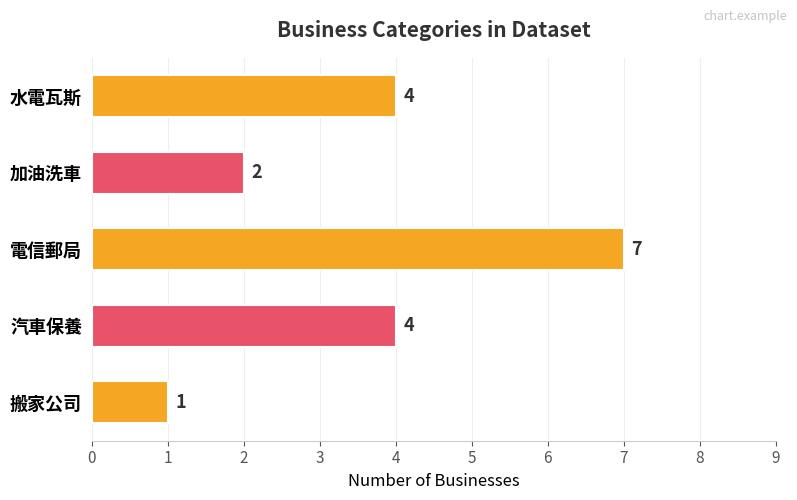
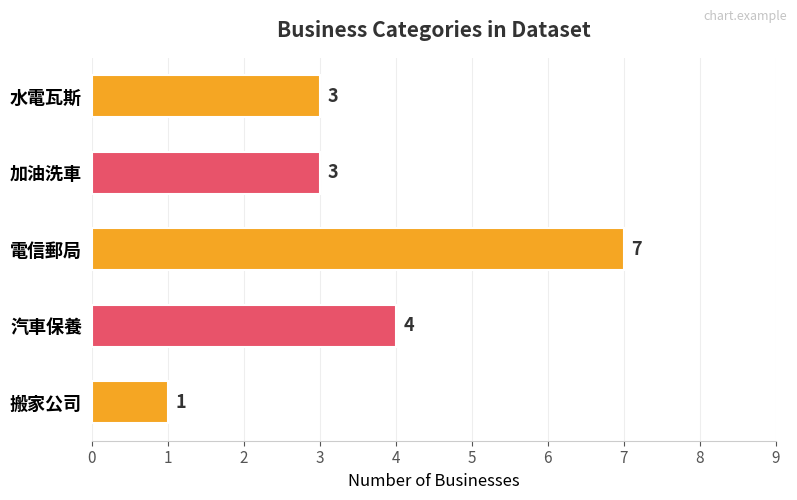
水電瓦斯: 4 -> 3
加油洗車: 2 -> 3
